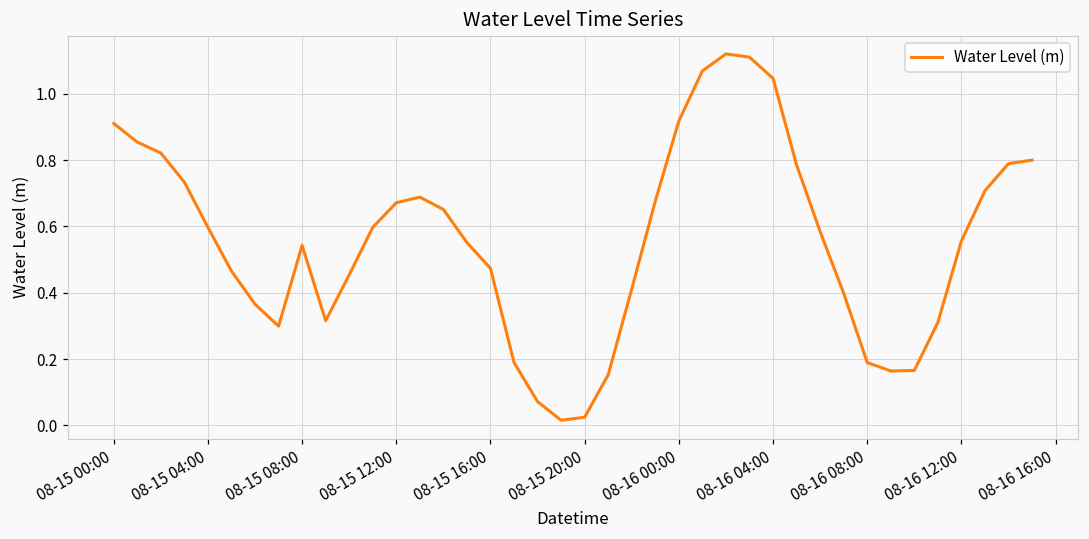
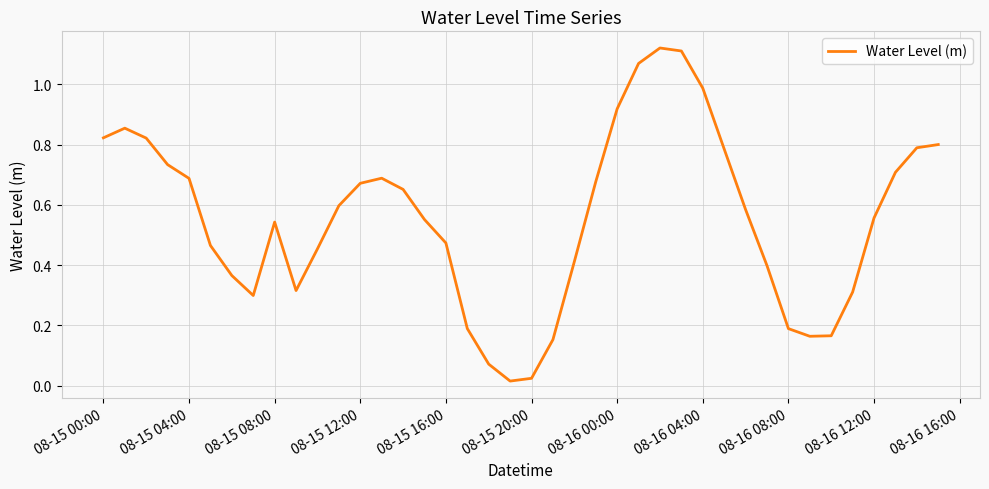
08-15 00:00: 0.91 -> 0.82
08-15 04:00: 0.60 -> 0.69
08-16 04:00: 1.05 -> 0.99
